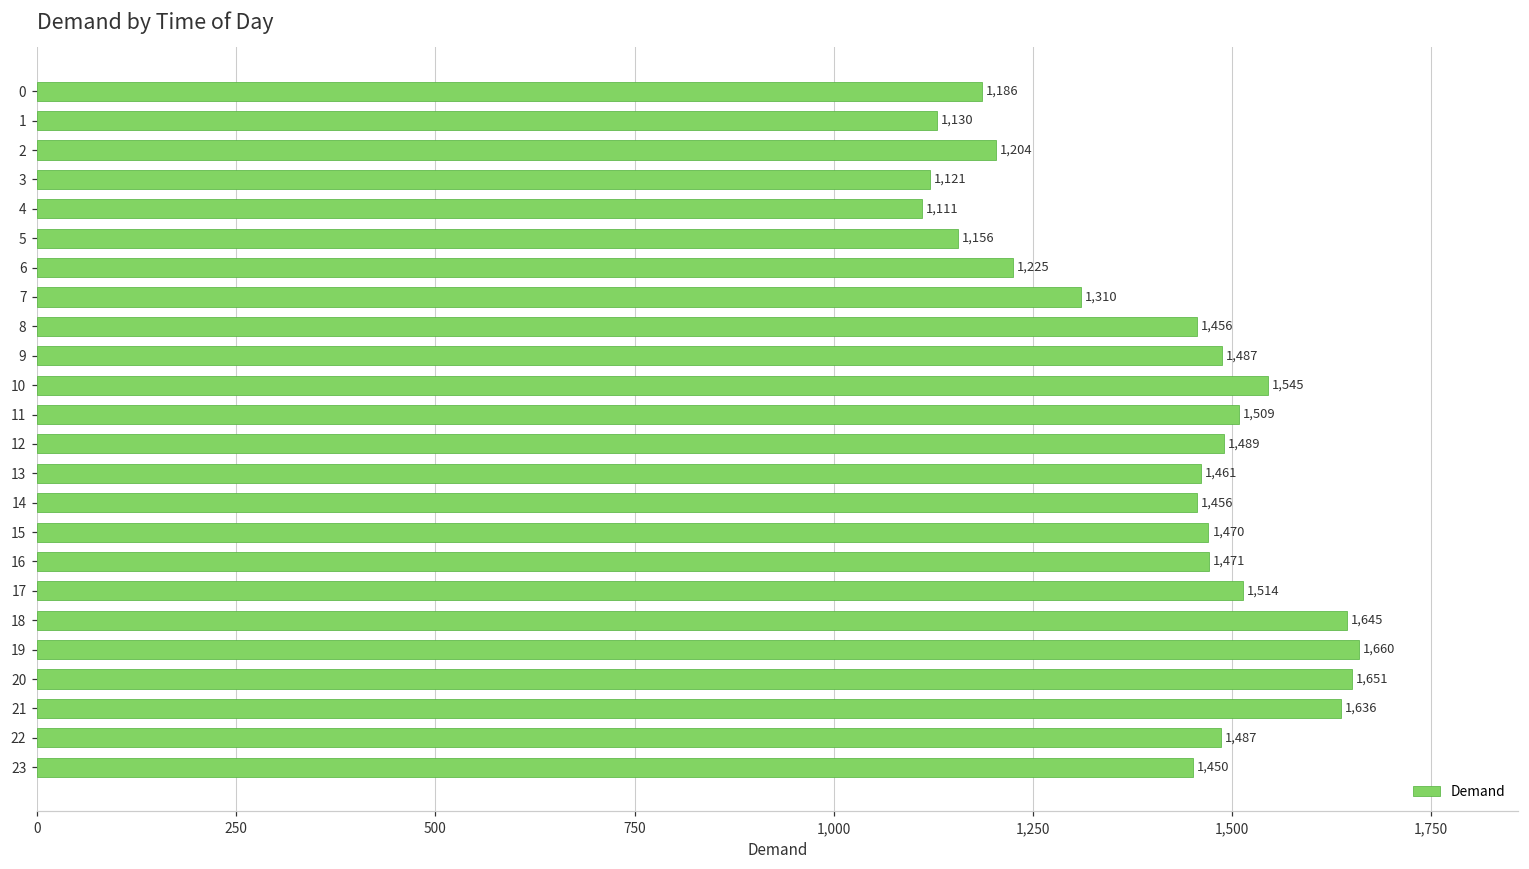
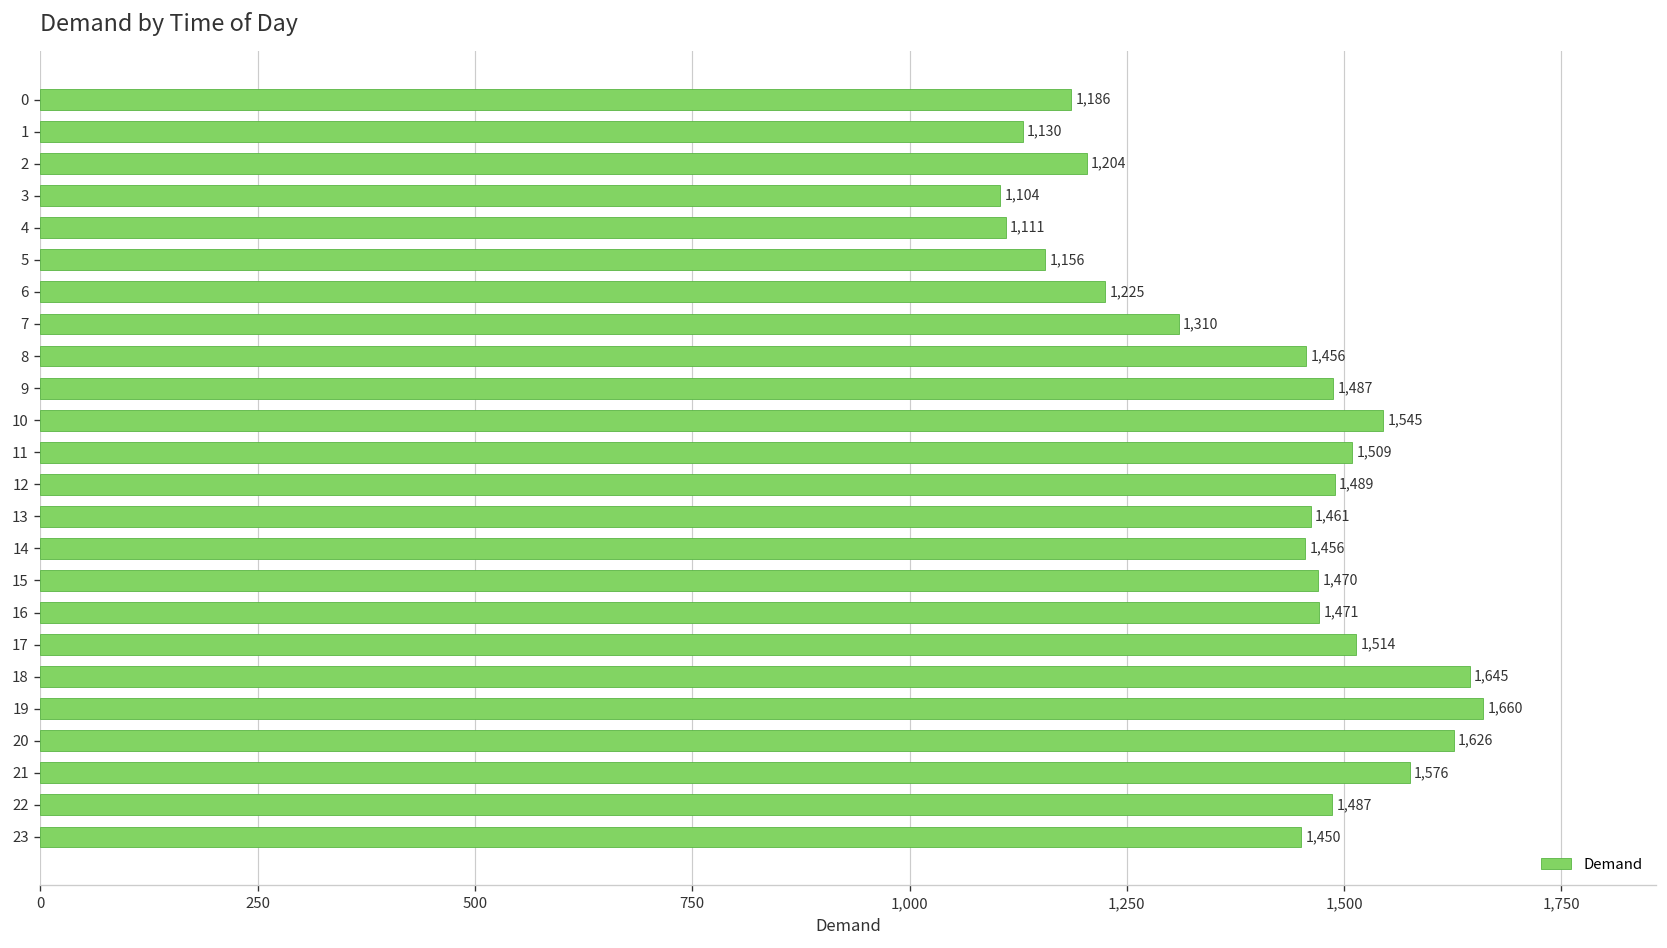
3: 1,121 -> 1,104
20: 1,651 -> 1,626
21: 1,636 -> 1,576
